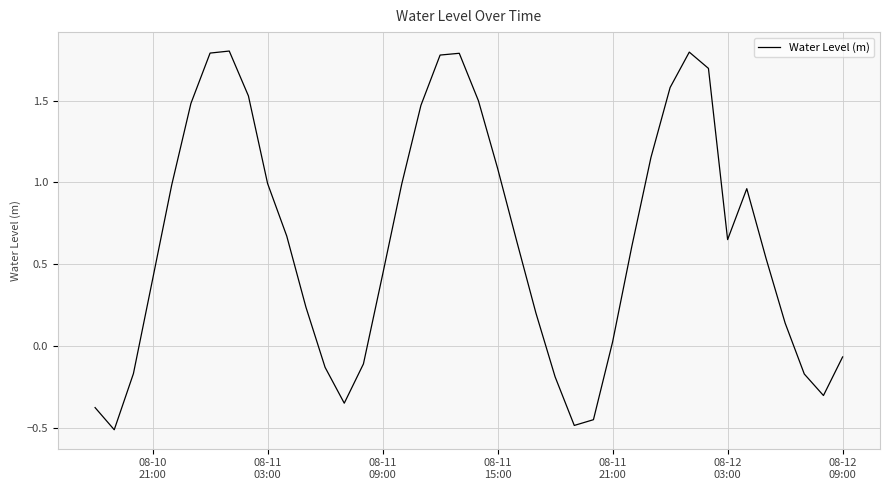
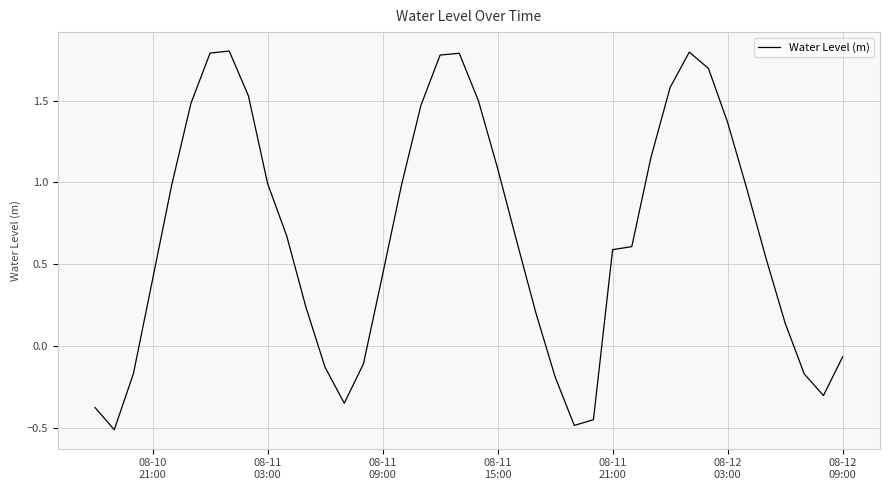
08-11 21:00: 0.03 -> 0.59
08-12 03:00: 0.65 -> 1.37
